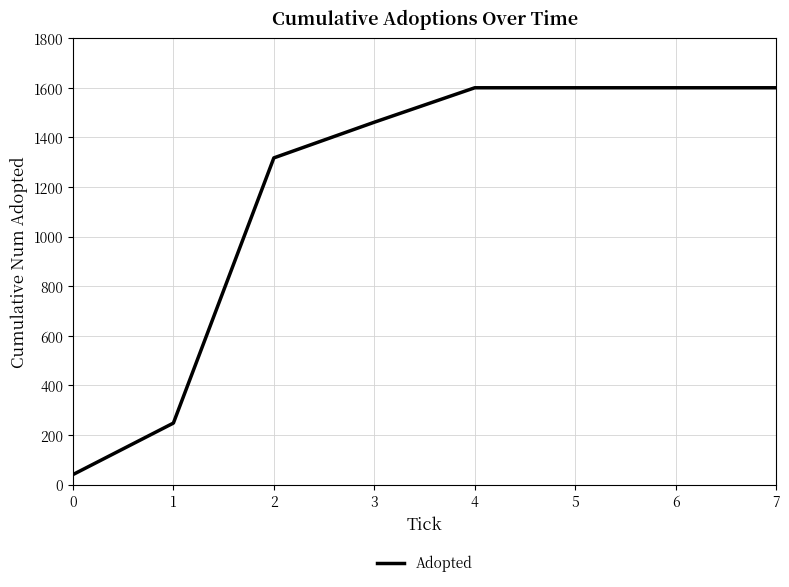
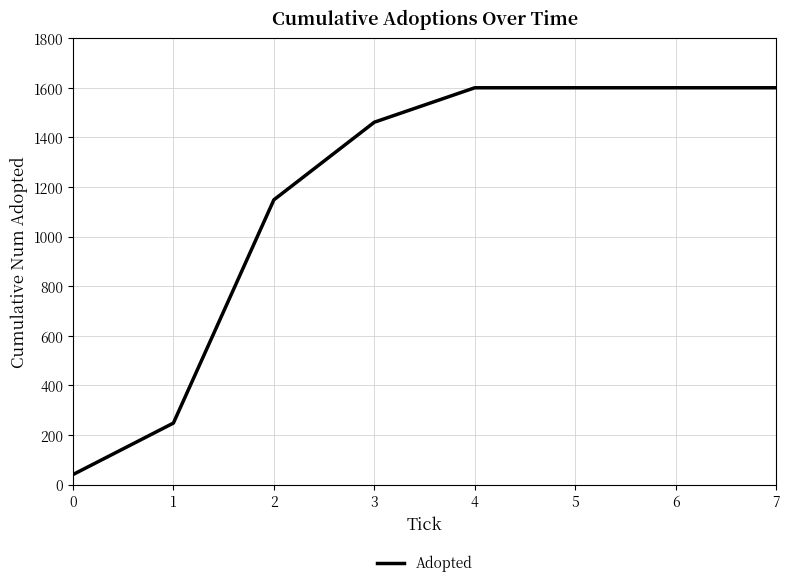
2: 1320 -> 1150
